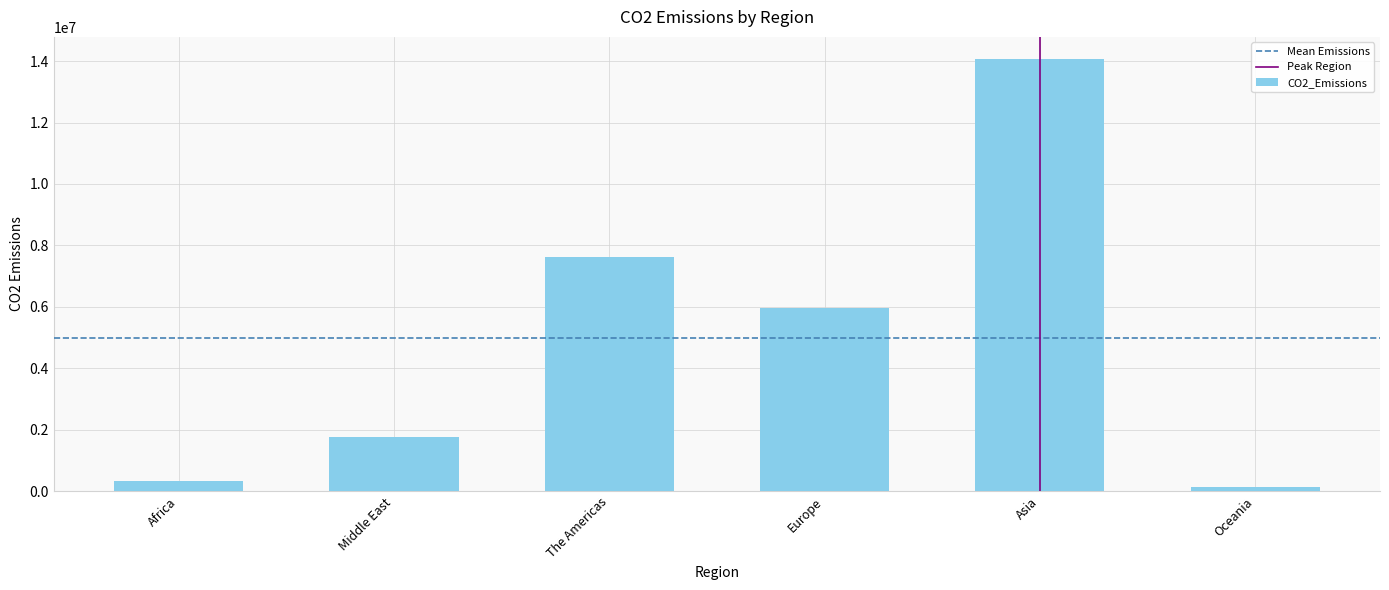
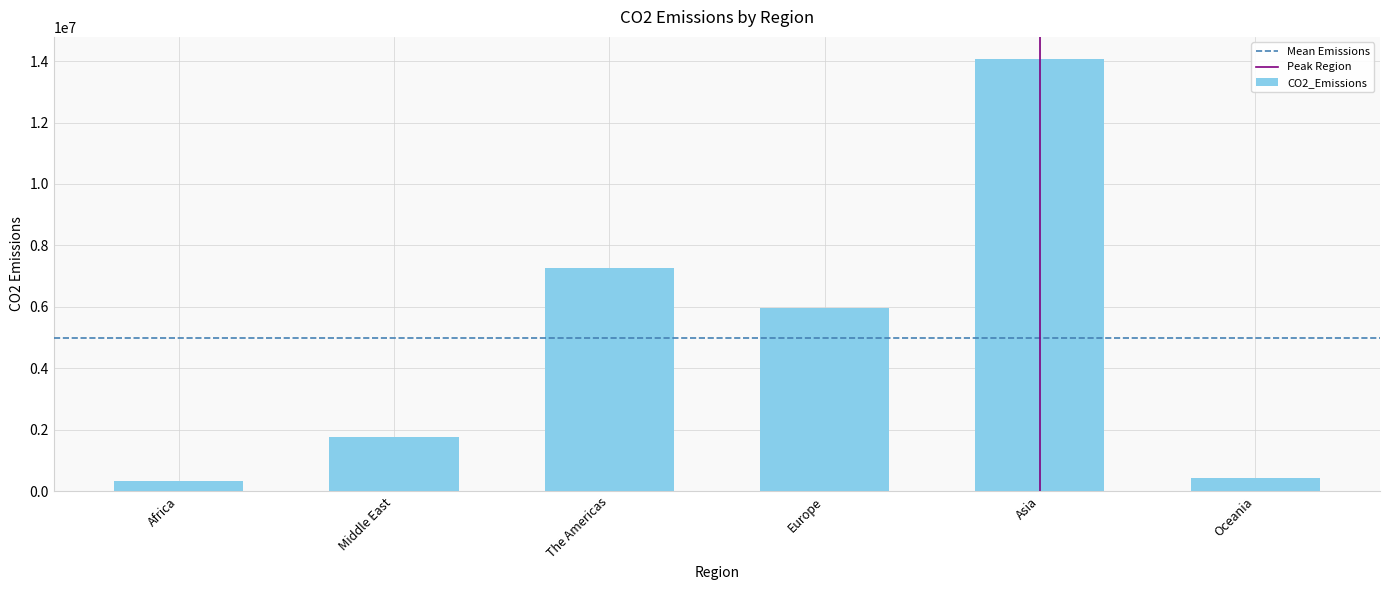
The Americas: 7600000 -> 7300000
Oceania: 100000 -> 400000
